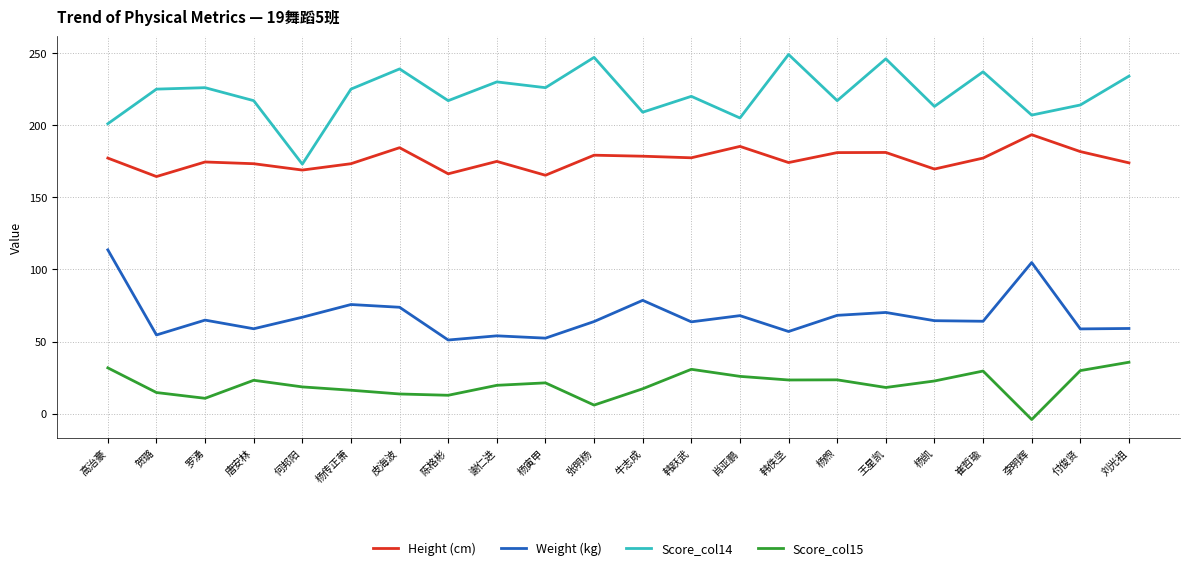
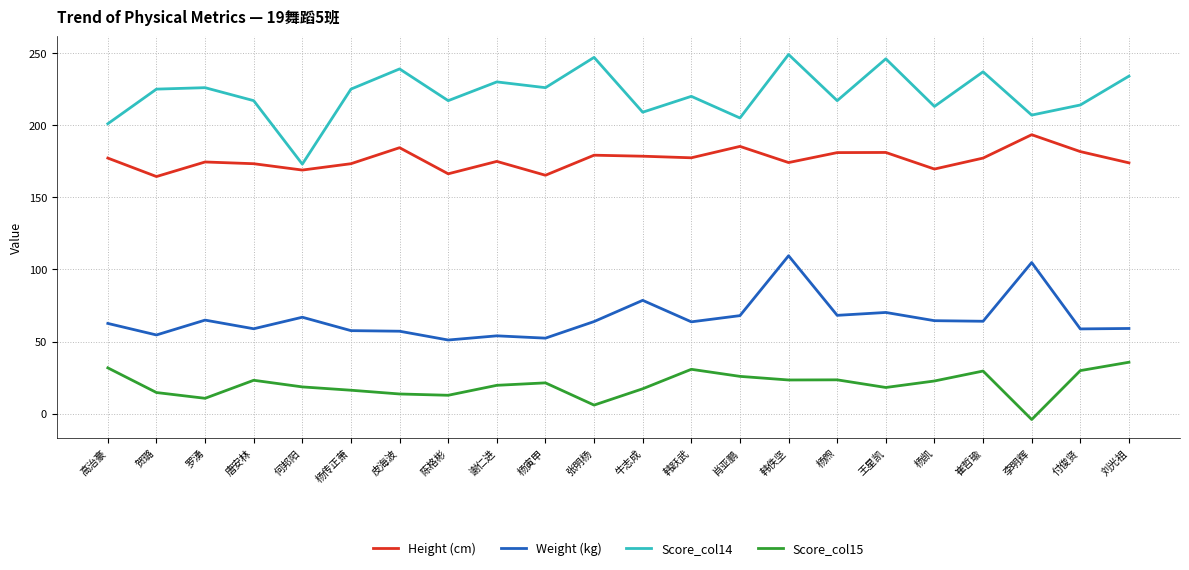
Weight (kg), 高治豪: 114 -> 63
Weight (kg), 杨传正萧: 76 -> 58
Weight (kg), 皮海波: 74 -> 57
Weight (kg), 韩佚坚: 57 -> 110
